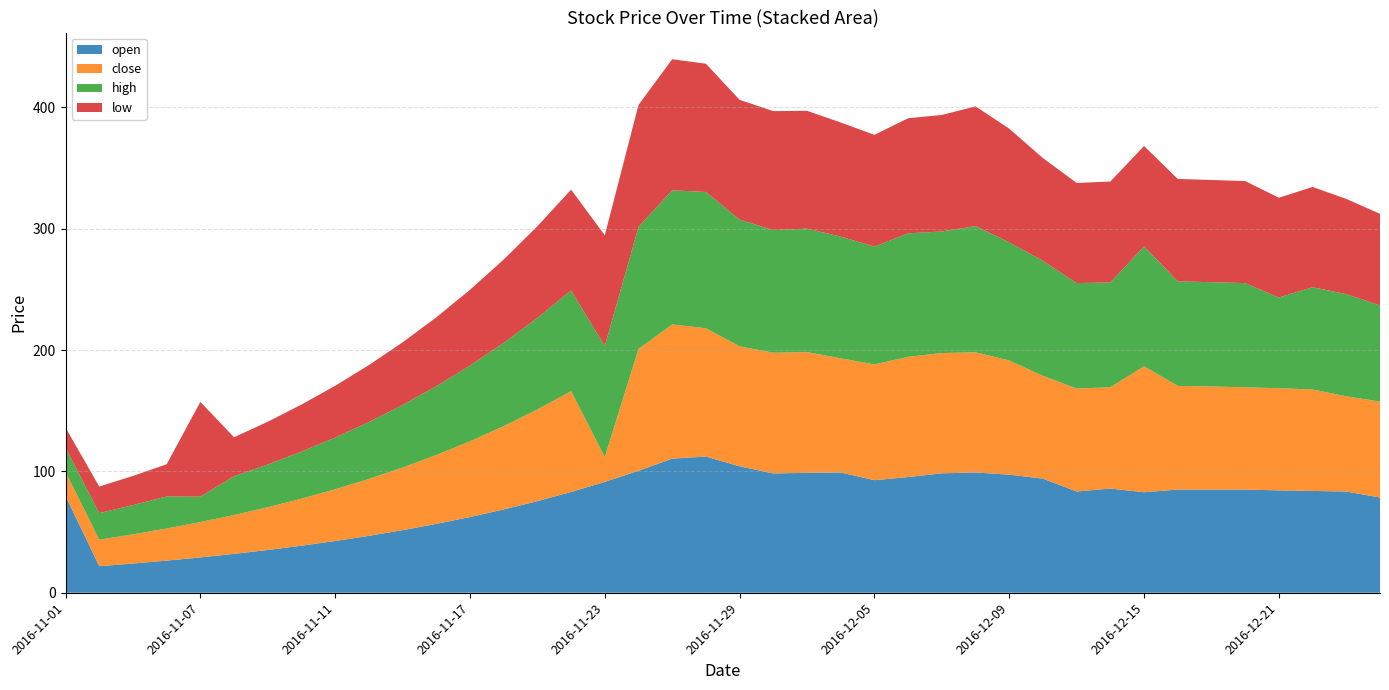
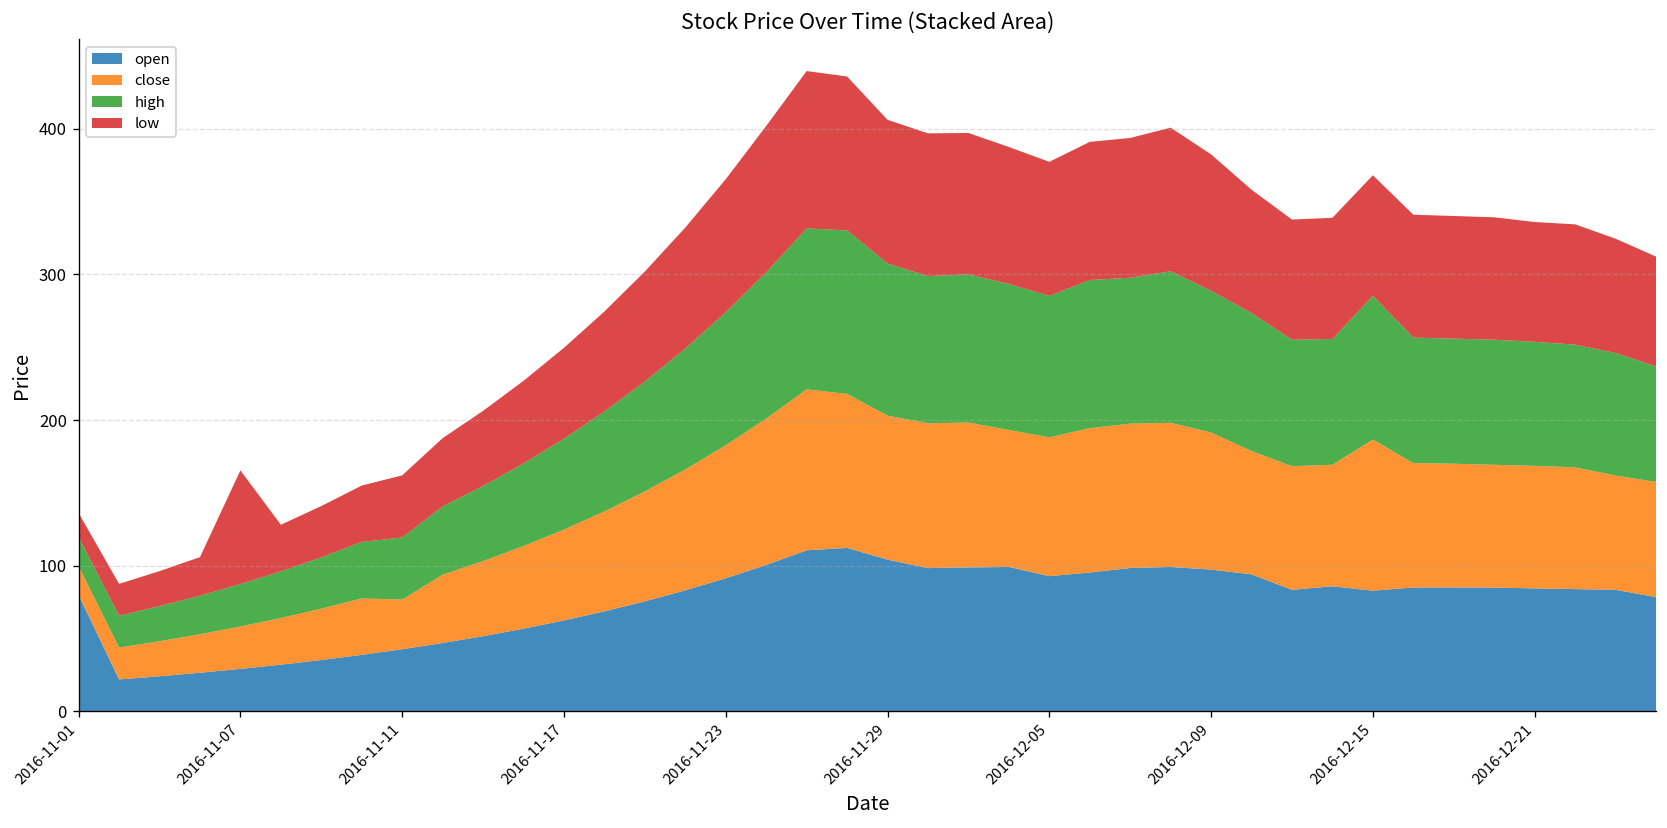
high, 2016-11-07: 21 -> 29
close, 2016-11-11: 43 -> 34
close, 2016-11-23: 21 -> 91
high, 2016-12-21: 75 -> 85
